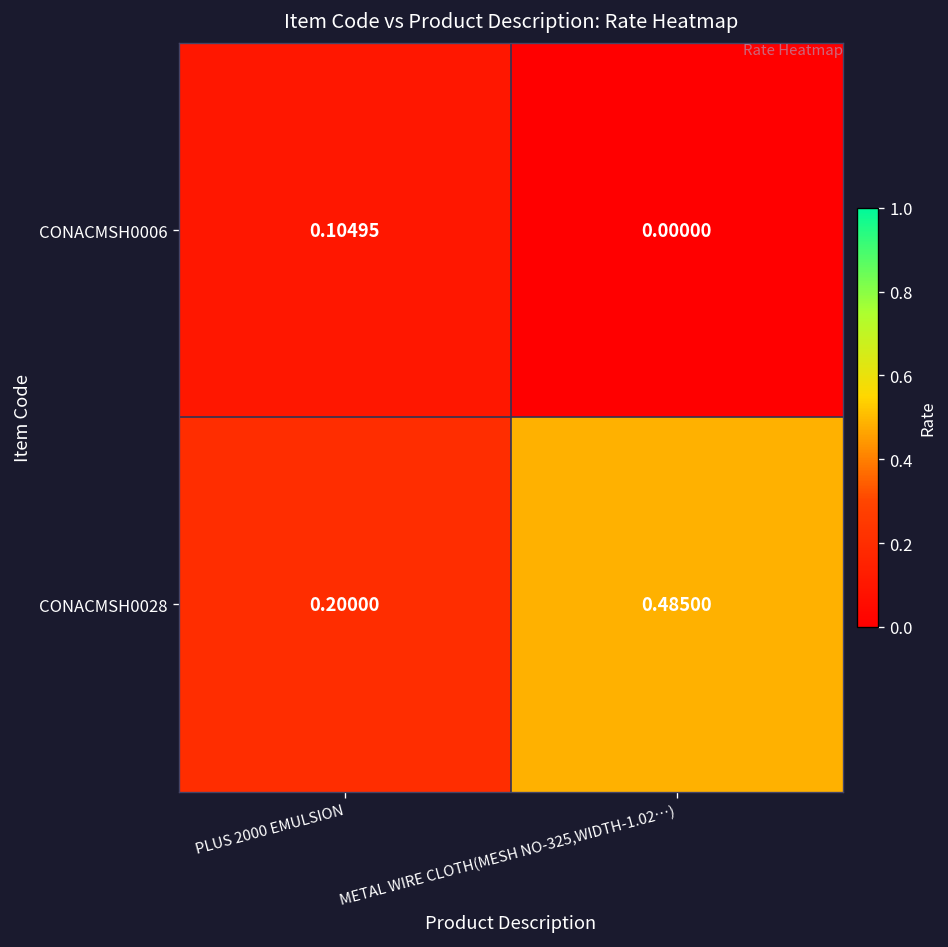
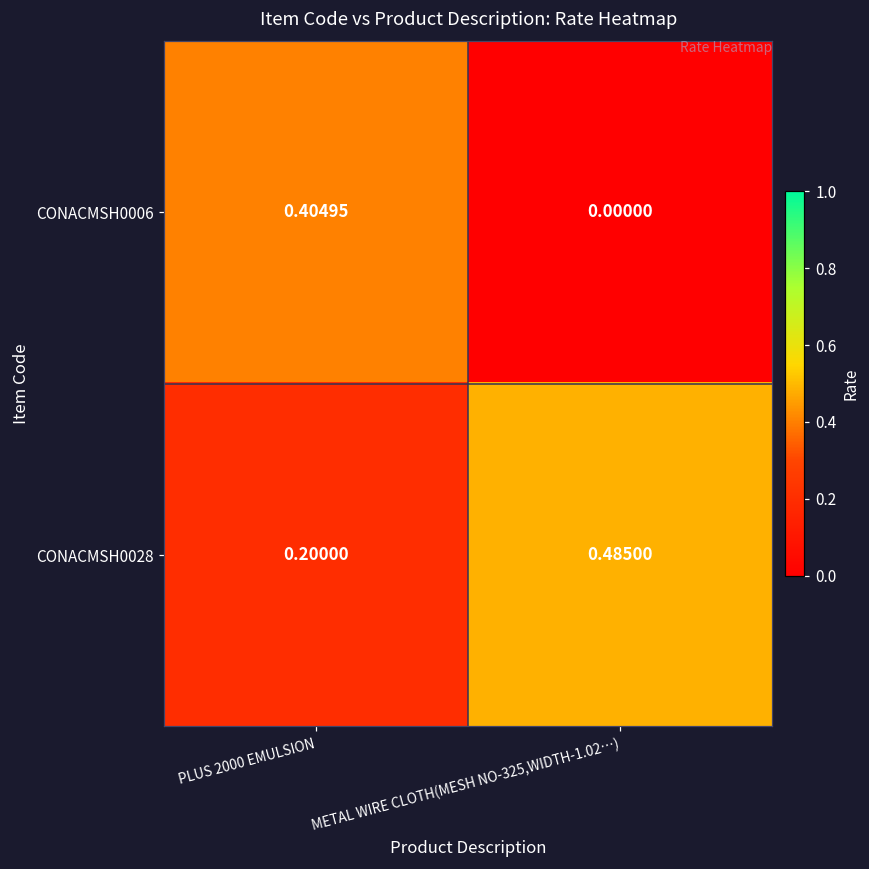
CONACMSH0006, PLUS 2000 EMULSION: 0.10495 -> 0.40495
